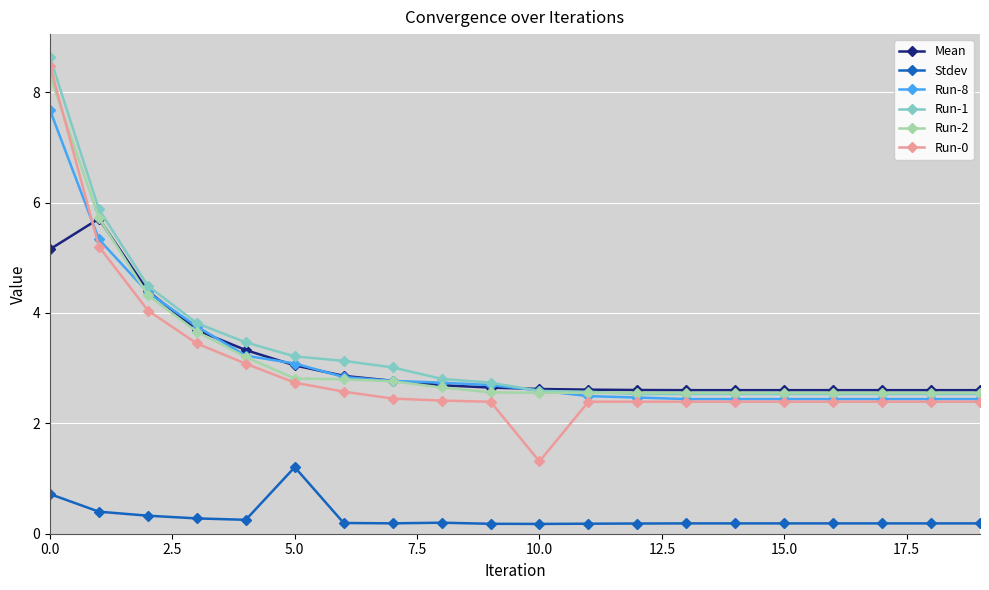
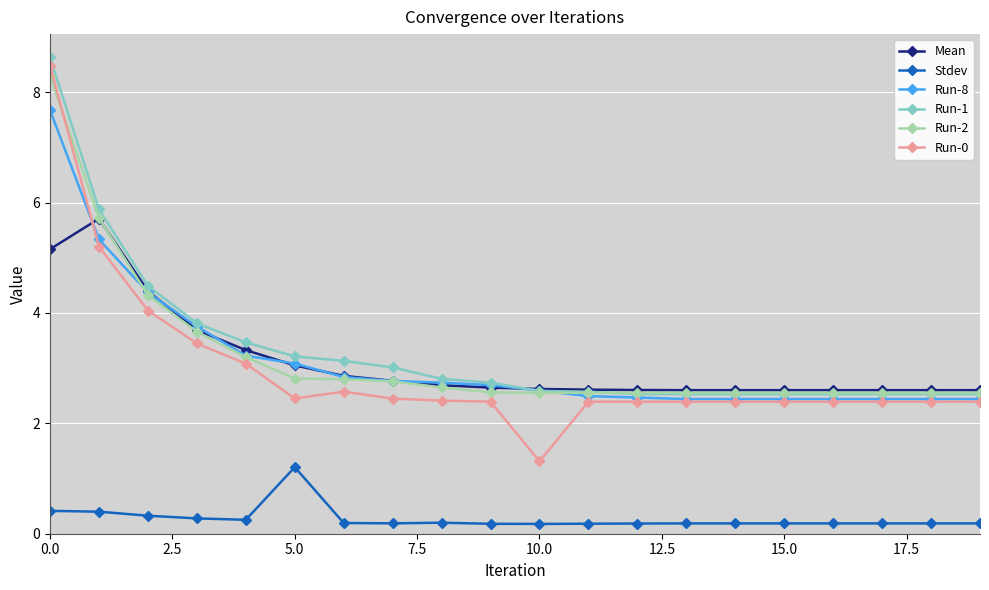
Stdev, 0.0: 0.7 -> 0.4
Run-0, 5.0: 2.7 -> 2.5
